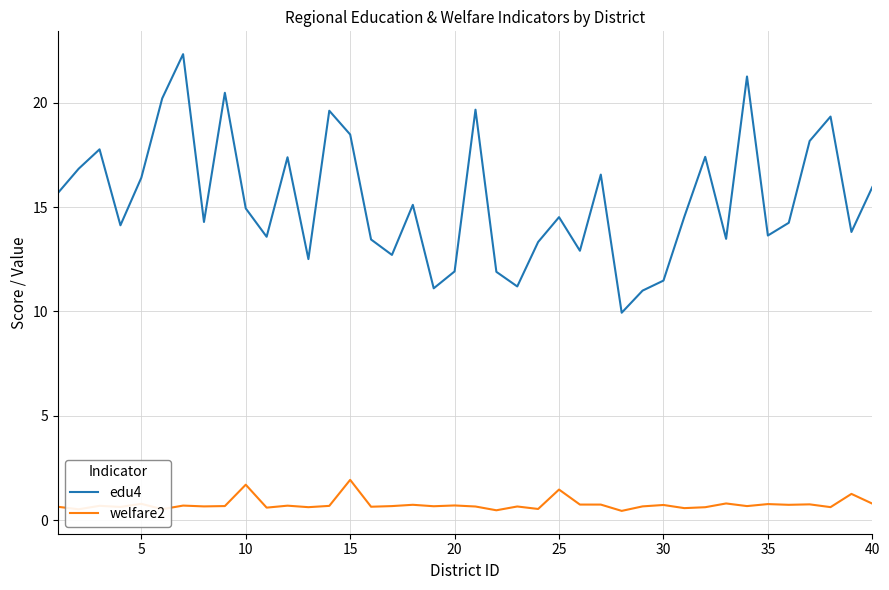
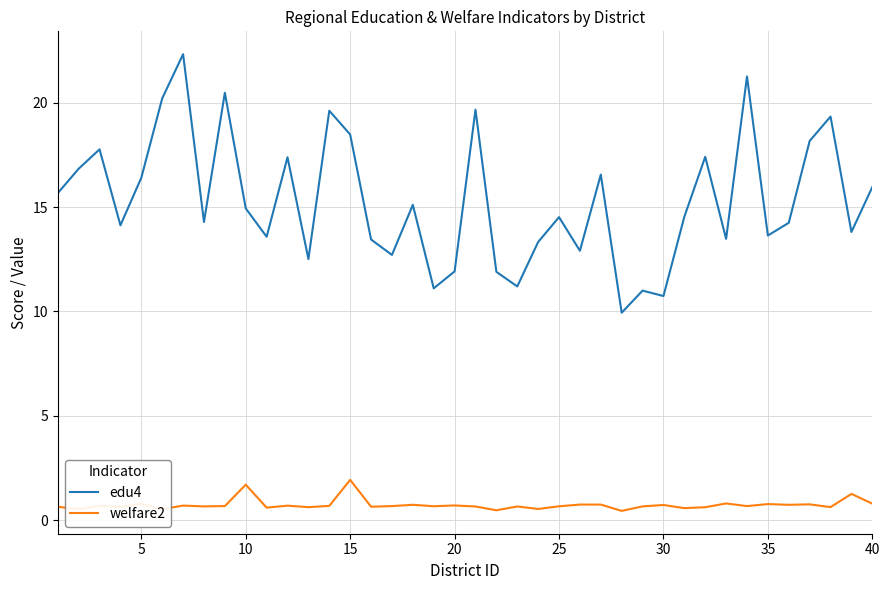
welfare2, 25: 1.5 -> 0.7
edu4, 30: 11.5 -> 10.7
